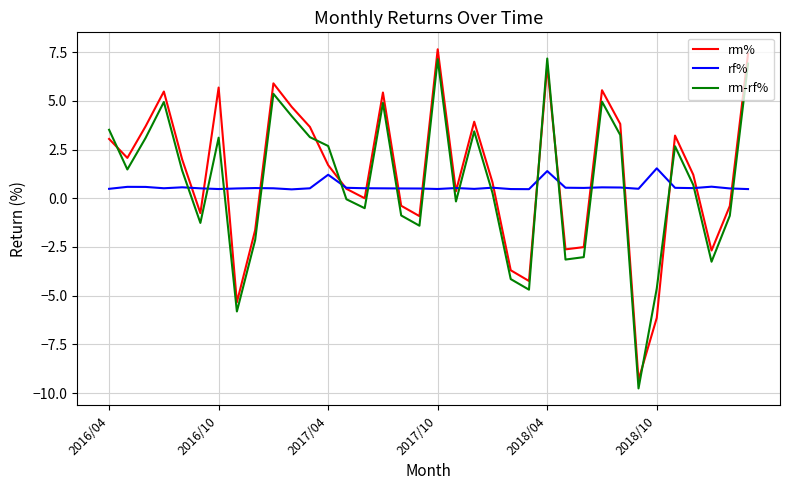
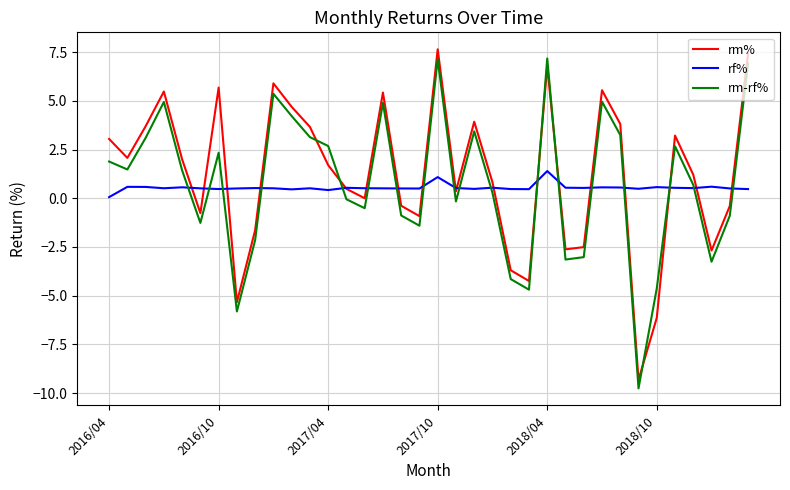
rf%, 2016/04: 0.5 -> 0.1
rm-rf%, 2016/04: 3.5 -> 1.9
rm-rf%, 2016/10: 3.1 -> 2.3
rf%, 2017/04: 1.2 -> 0.4
rf%, 2017/10: 0.5 -> 1.1
rf%, 2018/10: 1.5 -> 0.6
